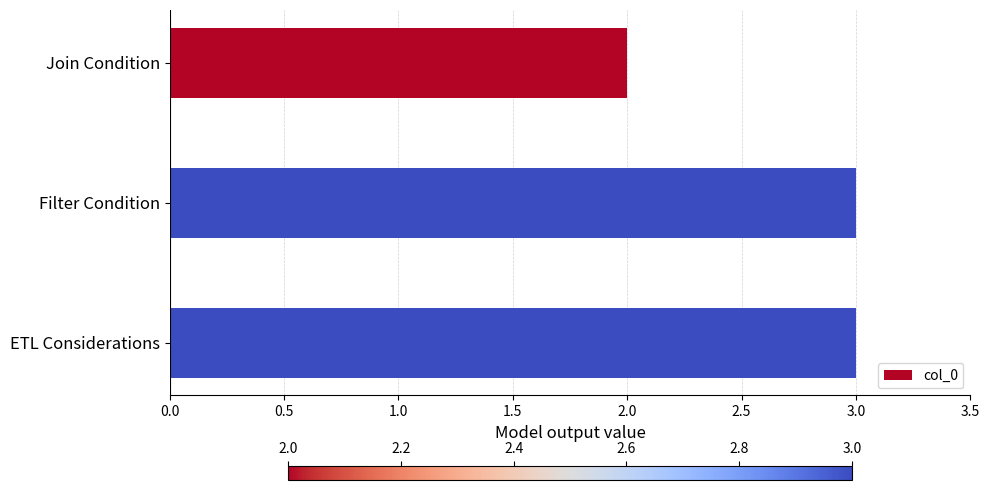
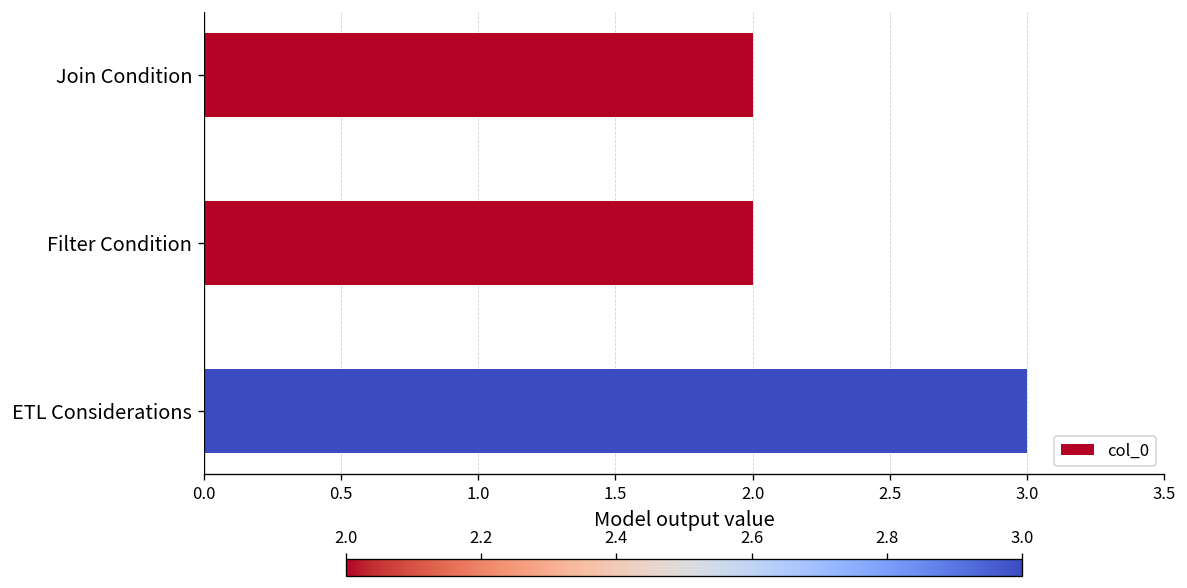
Filter Condition: 3 -> 2
